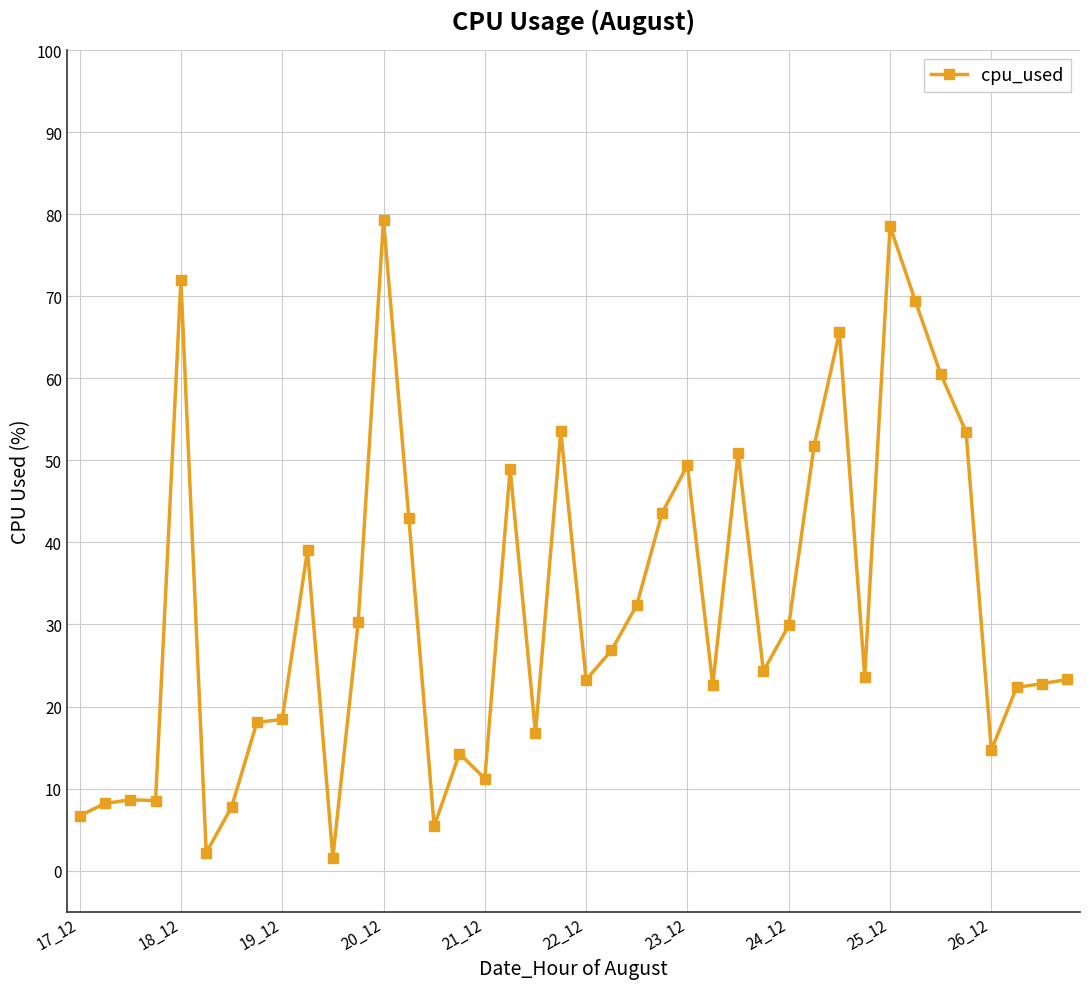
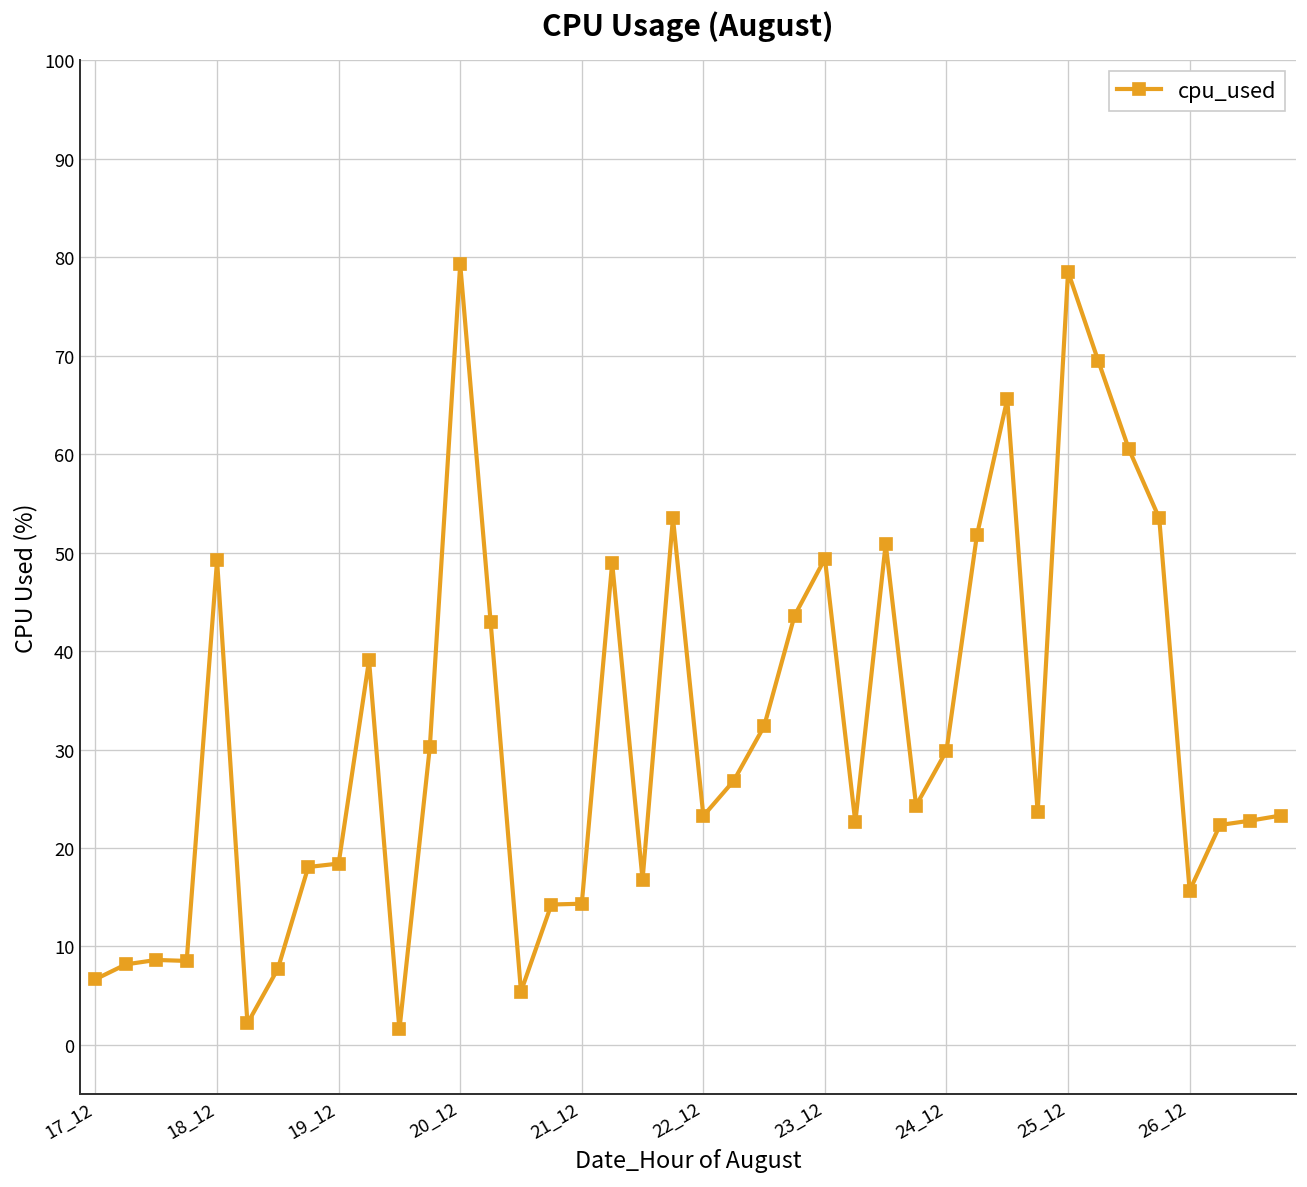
18_12: 72 -> 49
21_12: 11 -> 14
26_12: 15 -> 16
